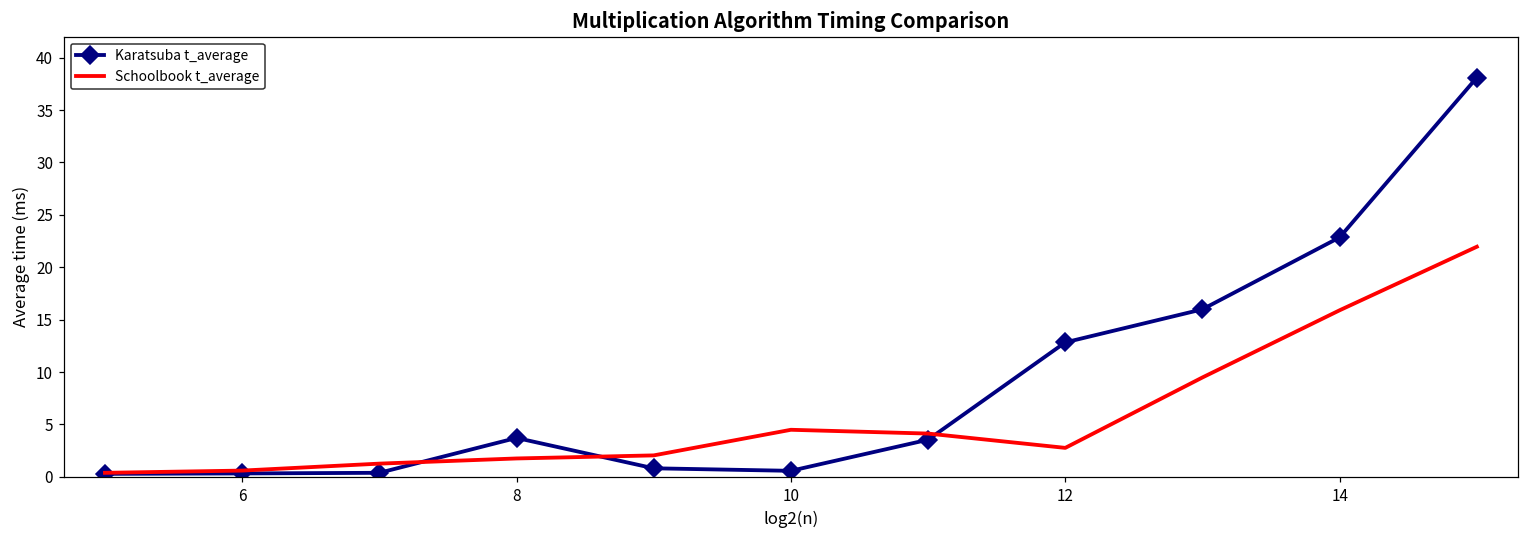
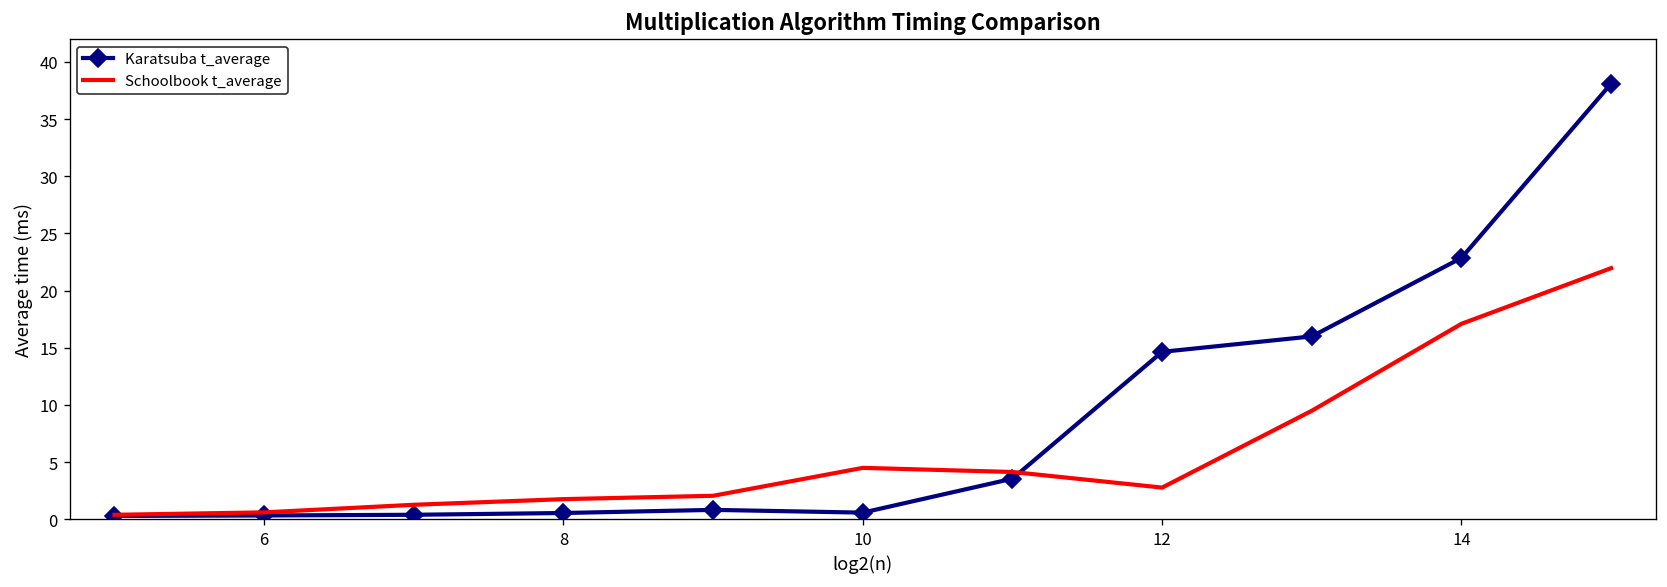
Karatsuba t_average, 8: 4 -> 1
Karatsuba t_average, 12: 13 -> 15
Schoolbook t_average, 14: 16 -> 17
